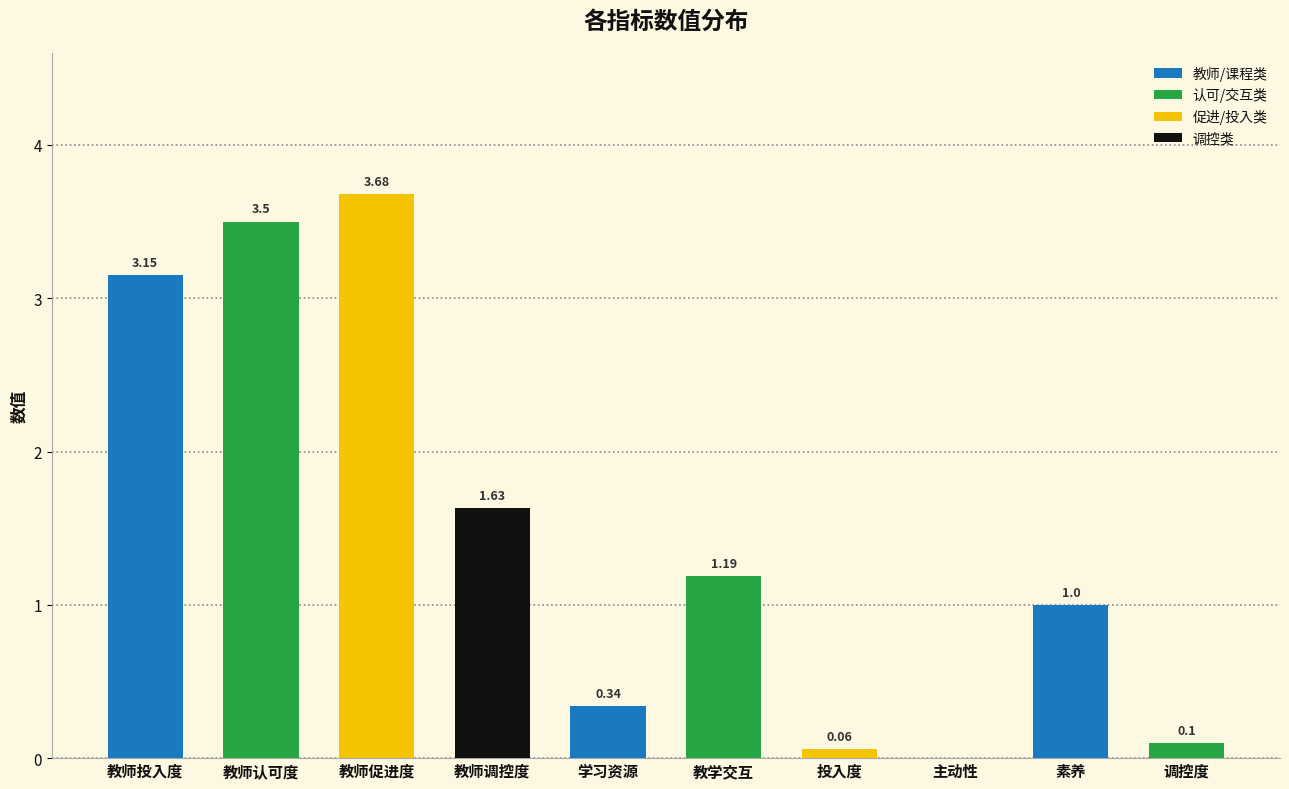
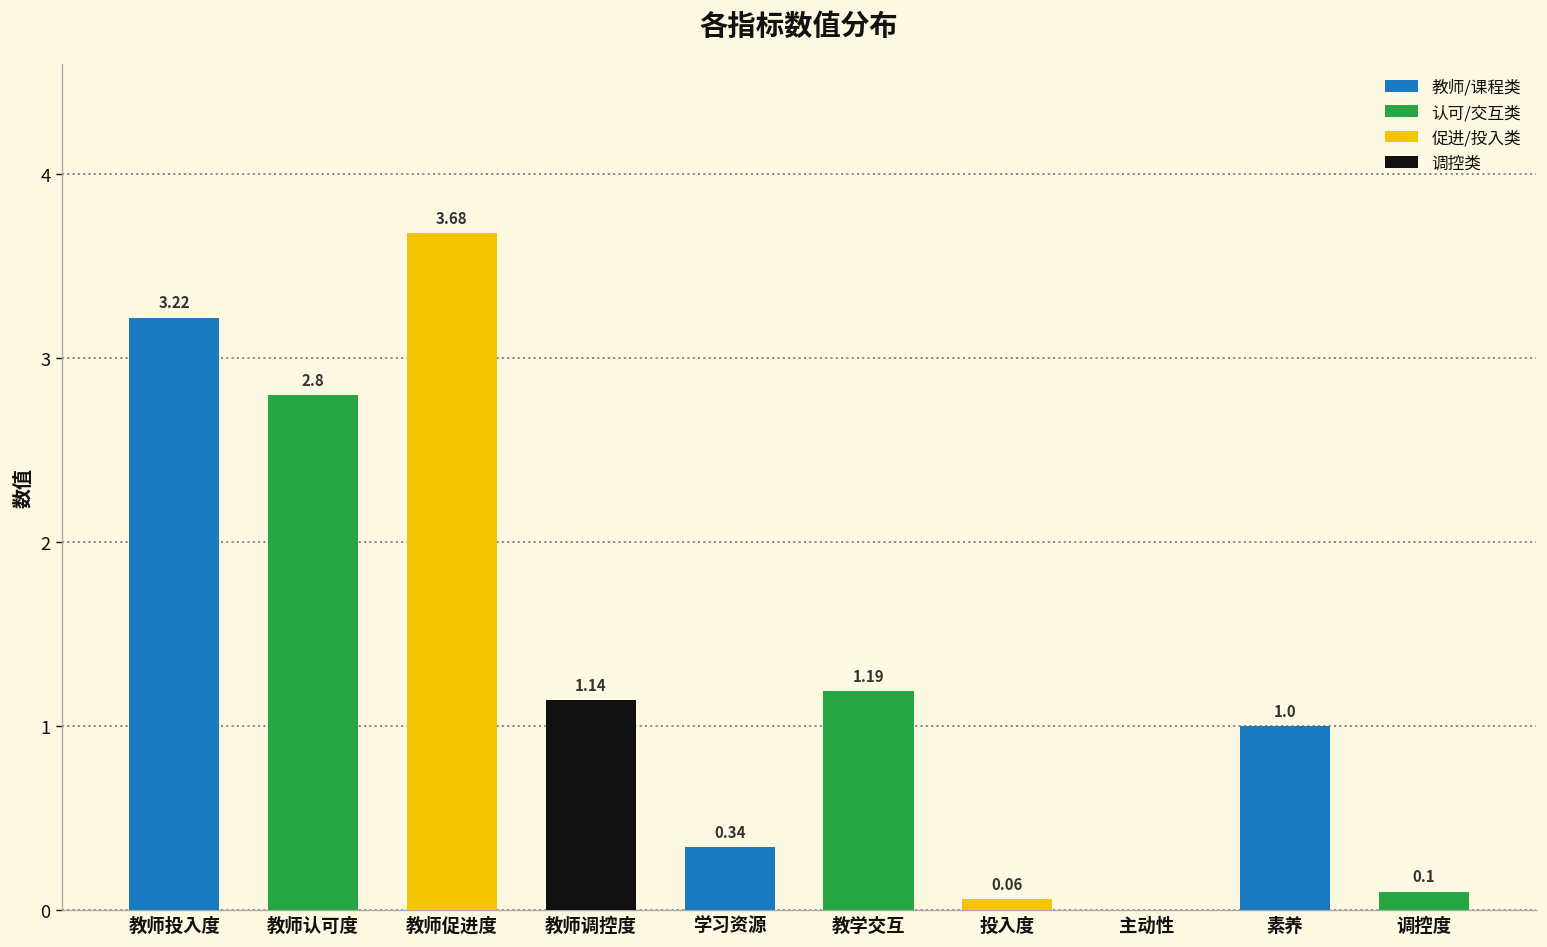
教师投入度: 3.15 -> 3.22
教师认可度: 3.5 -> 2.8
教师调控度: 1.63 -> 1.14
